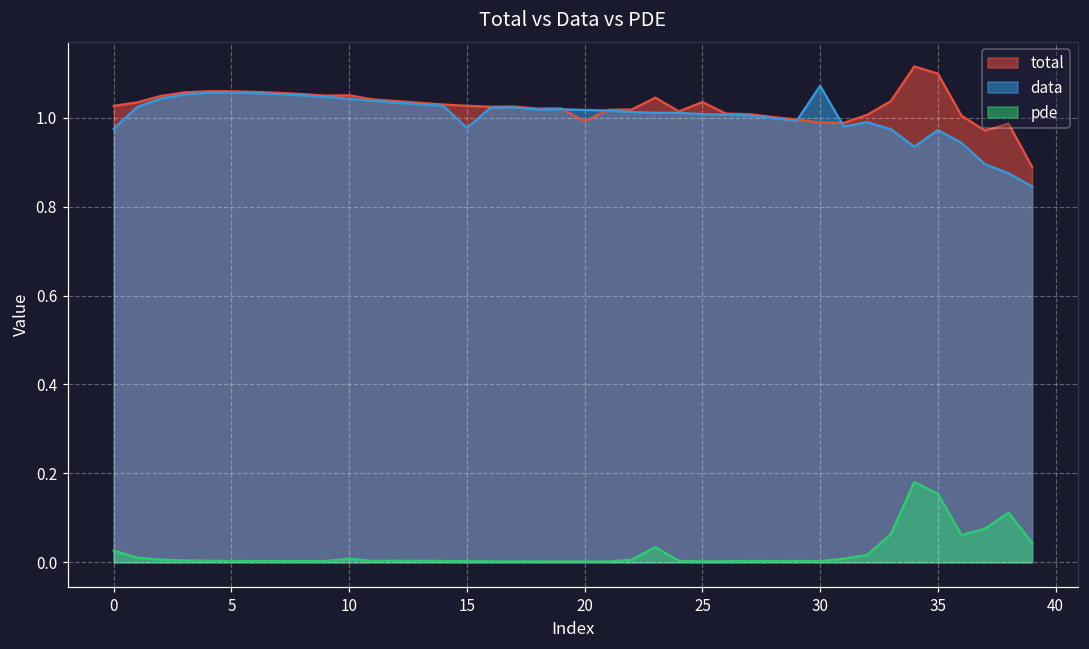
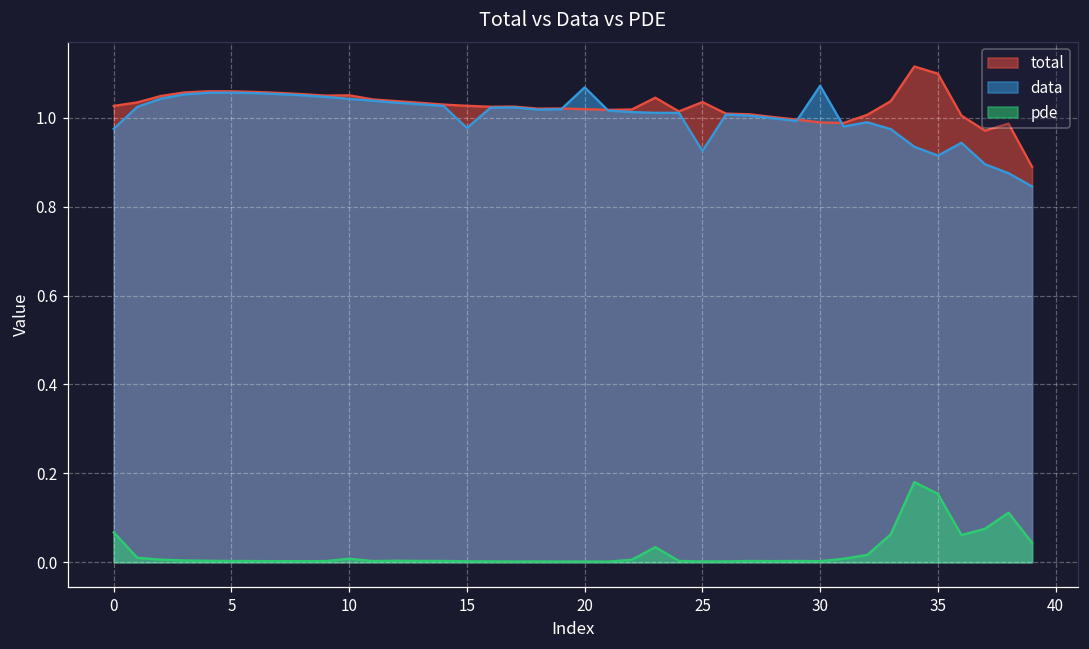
pde, 0: 0.03 -> 0.07
total, 20: 0.99 -> 1.02
data, 20: 1.02 -> 1.07
data, 25: 1.01 -> 0.93
data, 35: 0.97 -> 0.91
